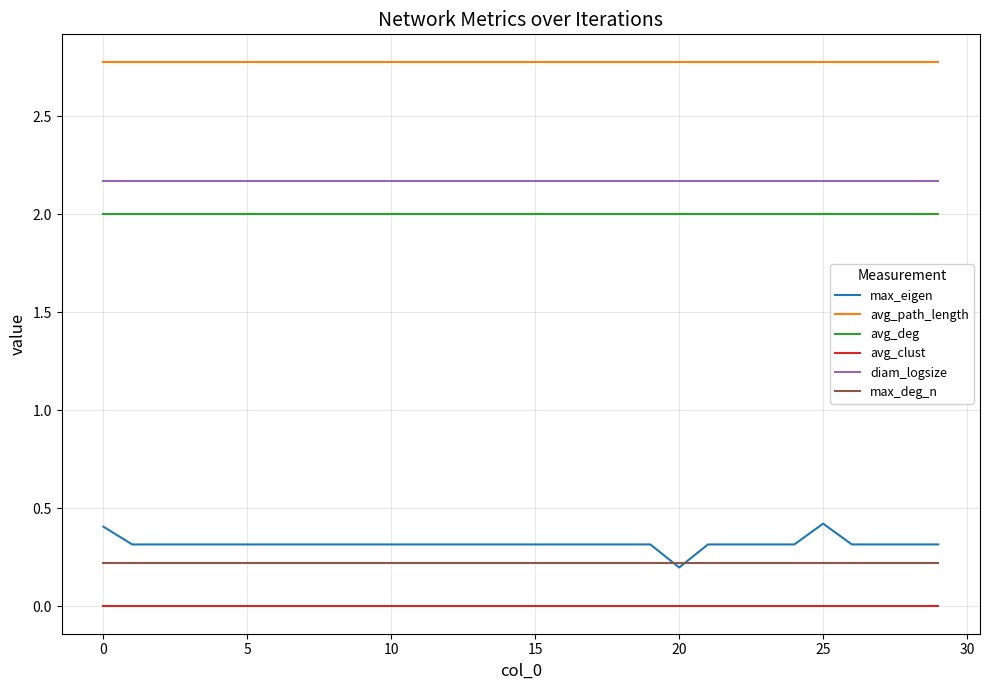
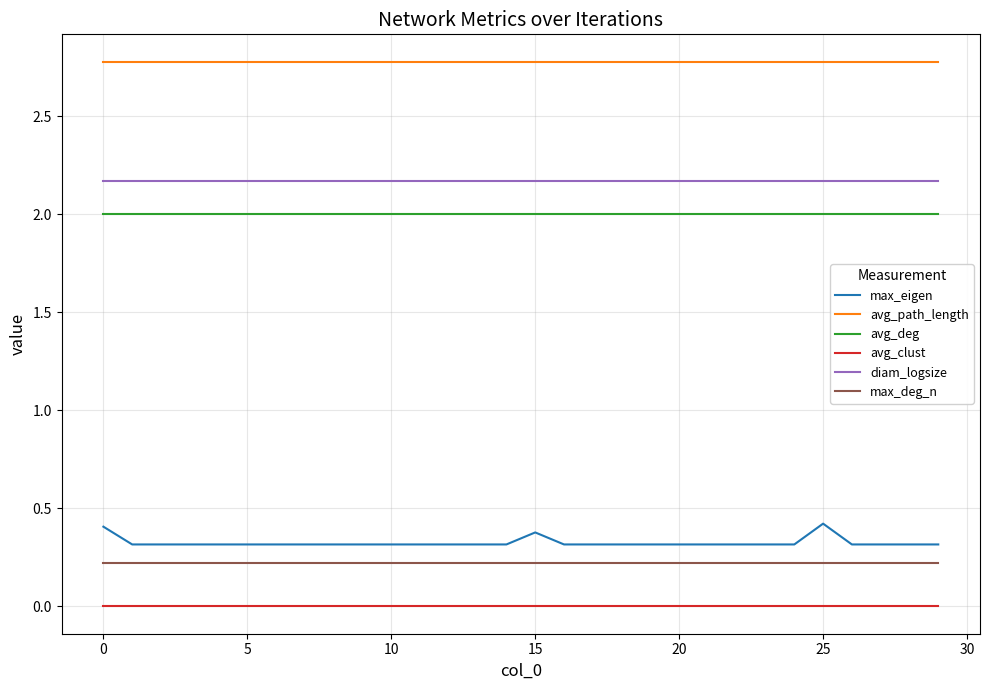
max_eigen, 15: 0.32 -> 0.38
max_eigen, 20: 0.20 -> 0.32
